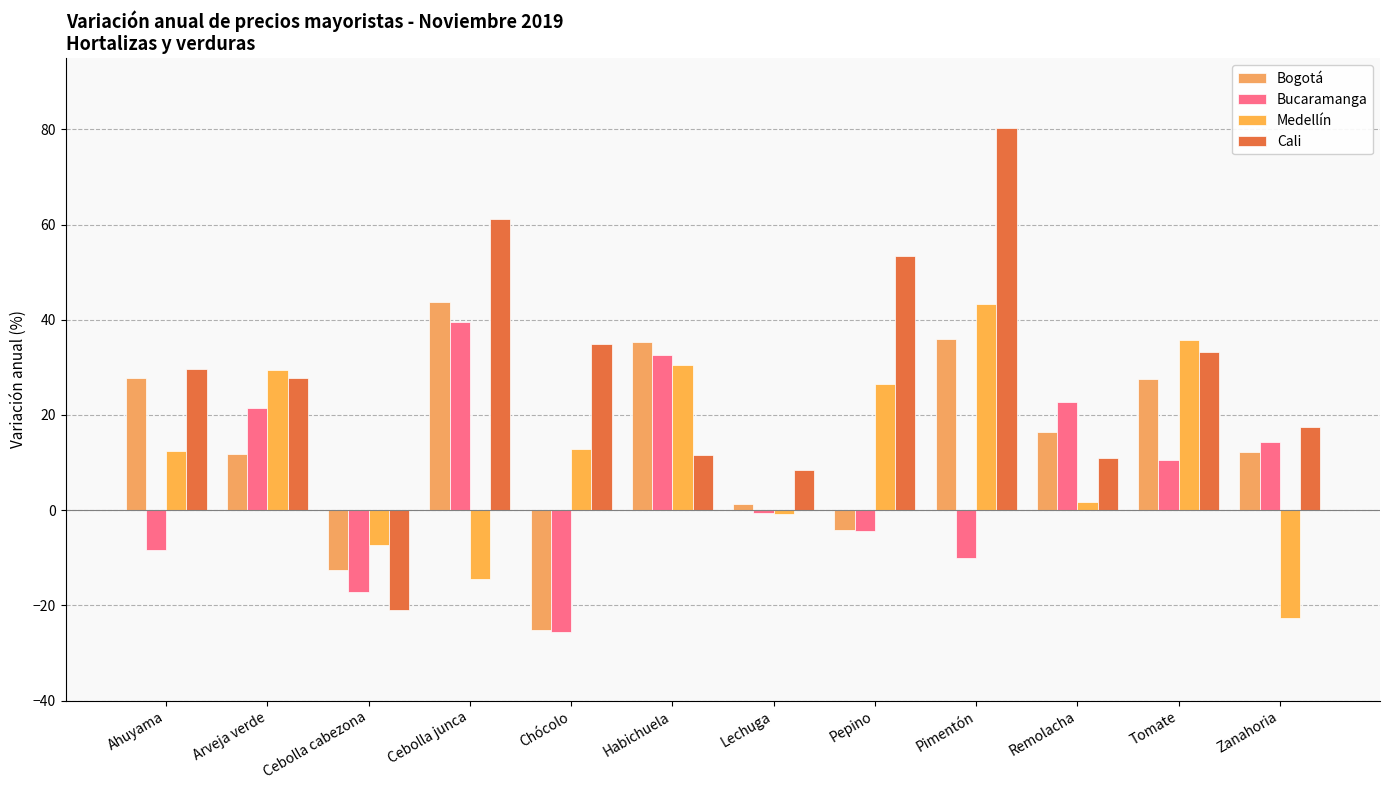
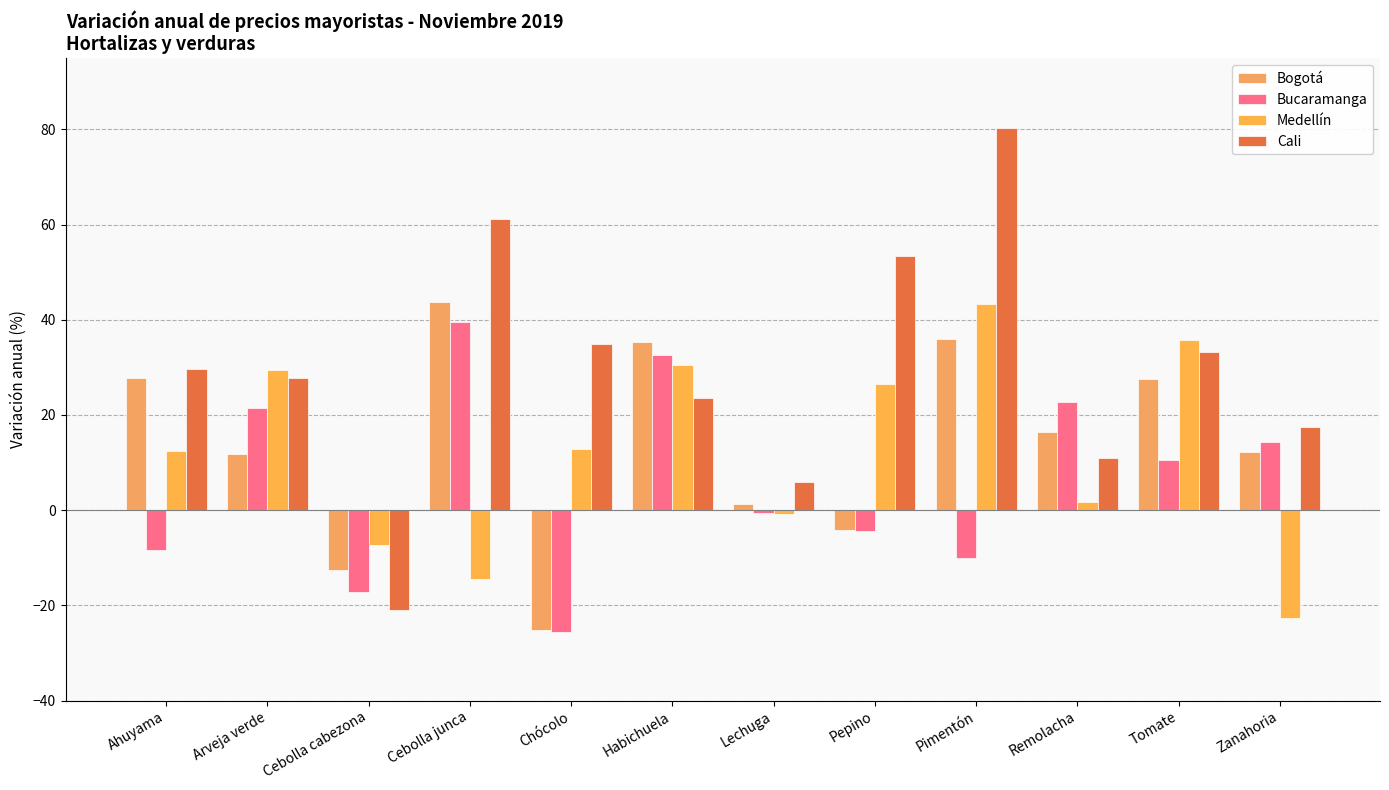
Cali, Habichuela: 12 -> 24
Cali, Lechuga: 9 -> 6
